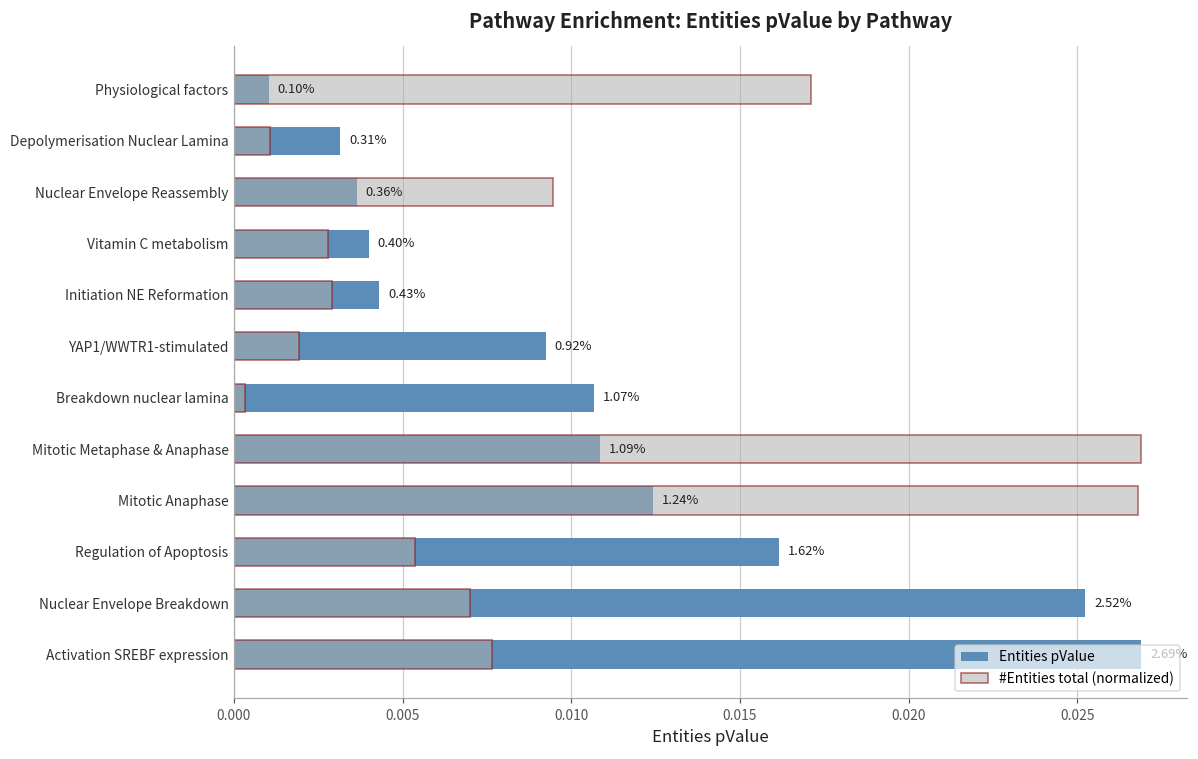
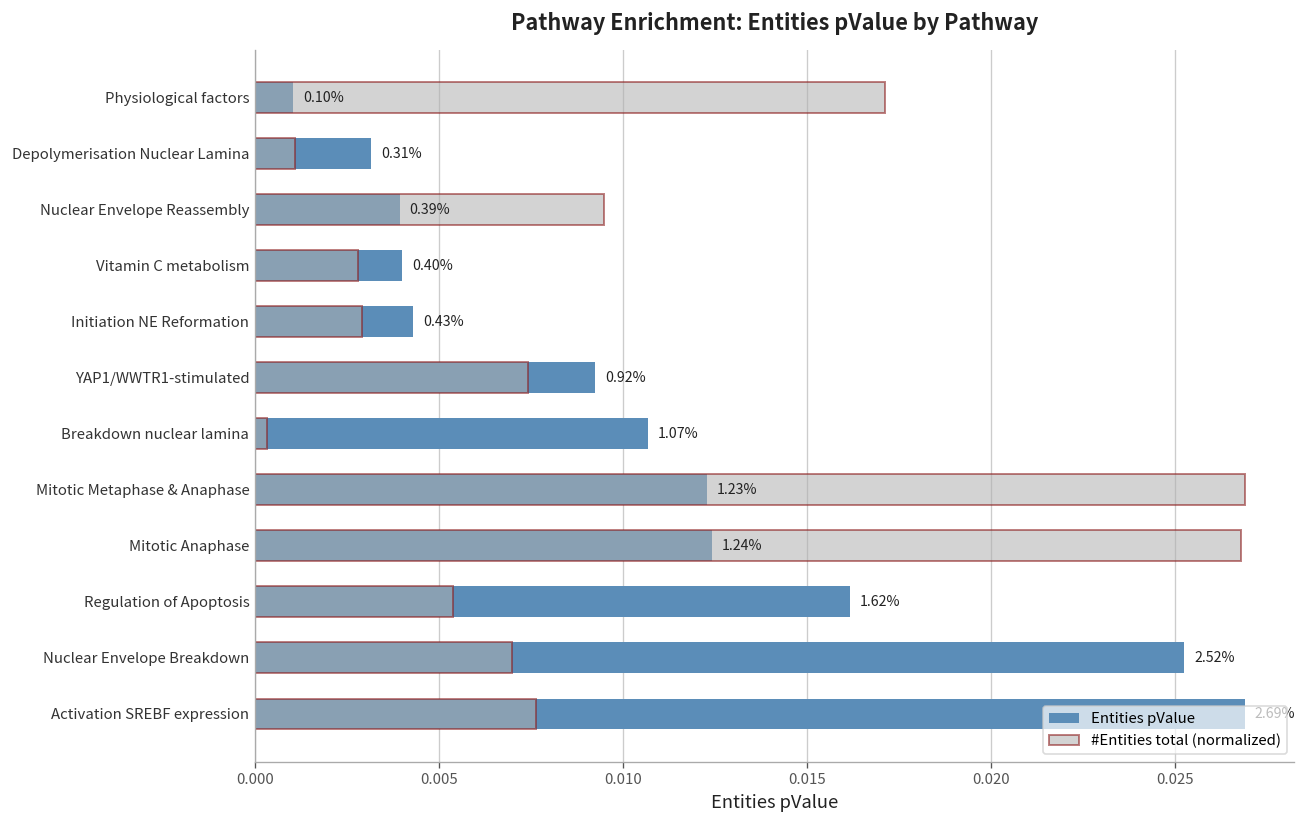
Entities pValue, Nuclear Envelope Reassembly: 0.36% -> 0.39%
#Entities total (normalized), YAP1/WWTR1-stimulated: 0.0019 -> 0.0074
Entities pValue, Mitotic Metaphase & Anaphase: 1.09% -> 1.23%
